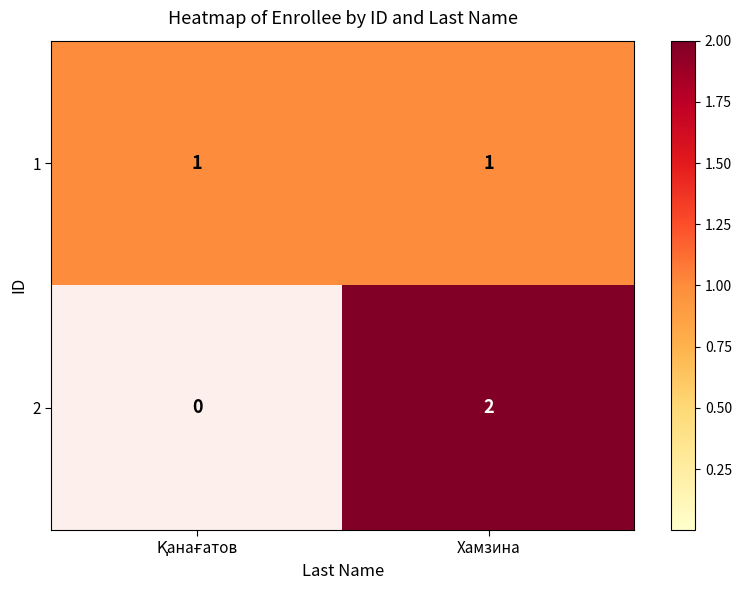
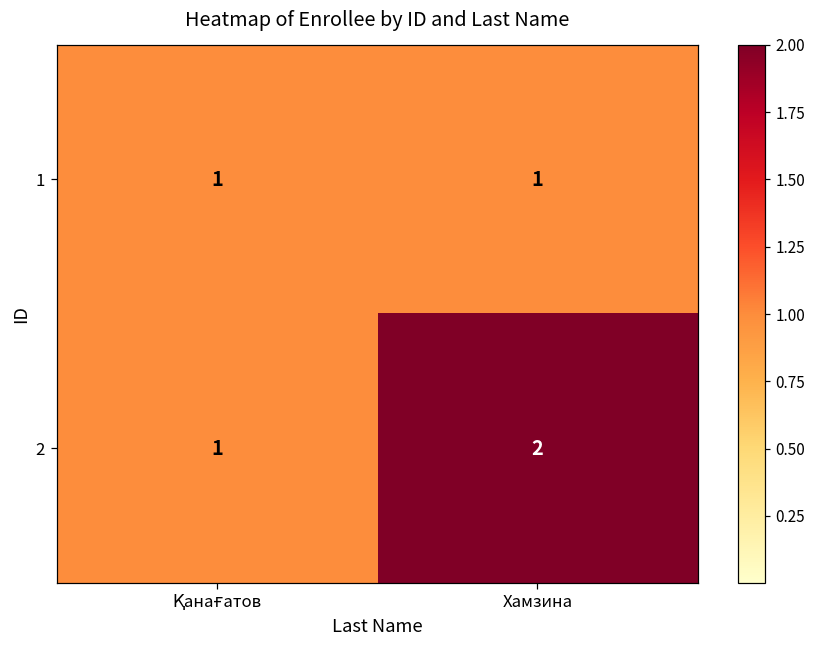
2, Қанағатов: 0 -> 1
